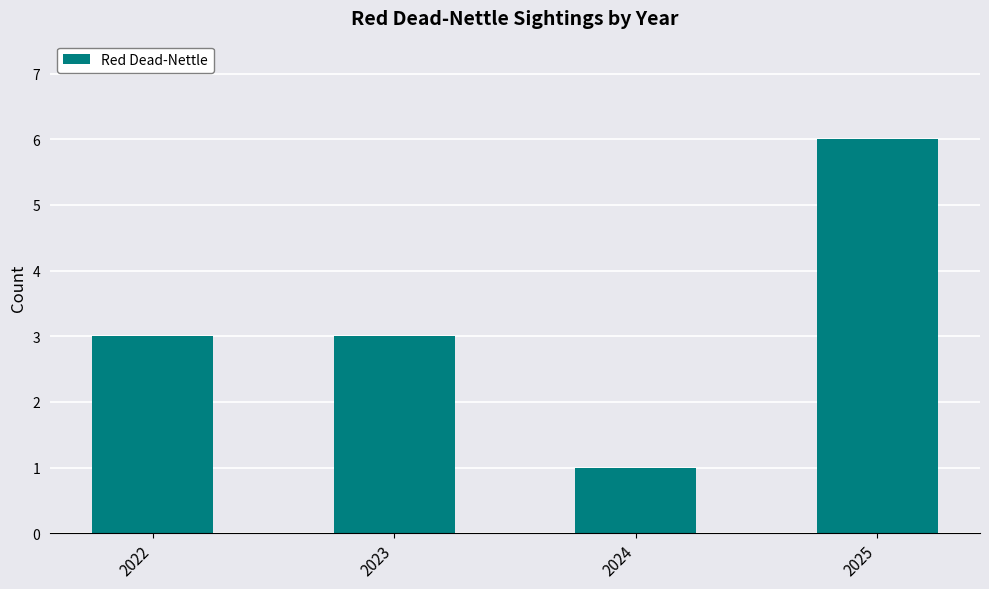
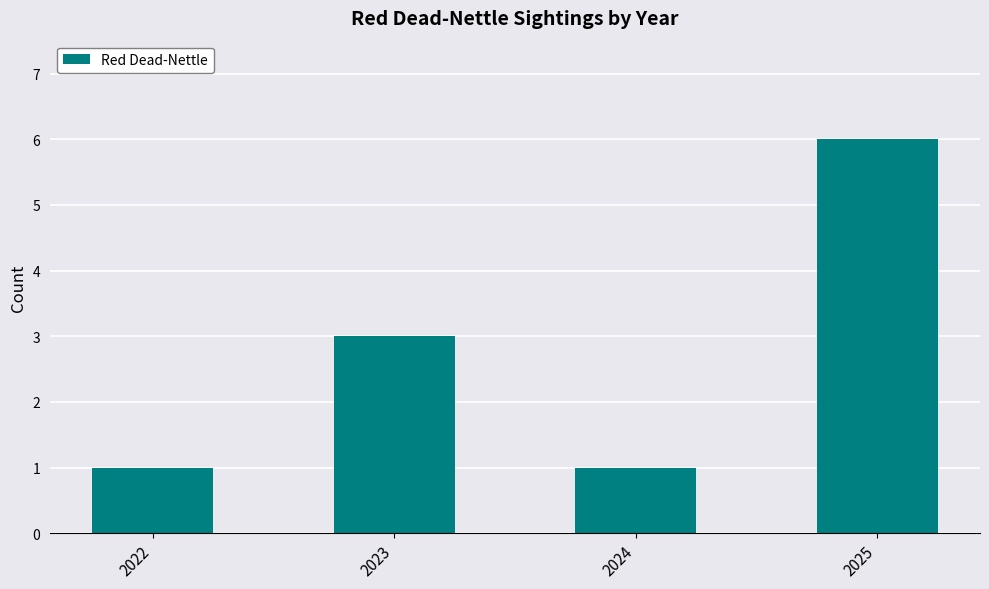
2022: 3 -> 1
